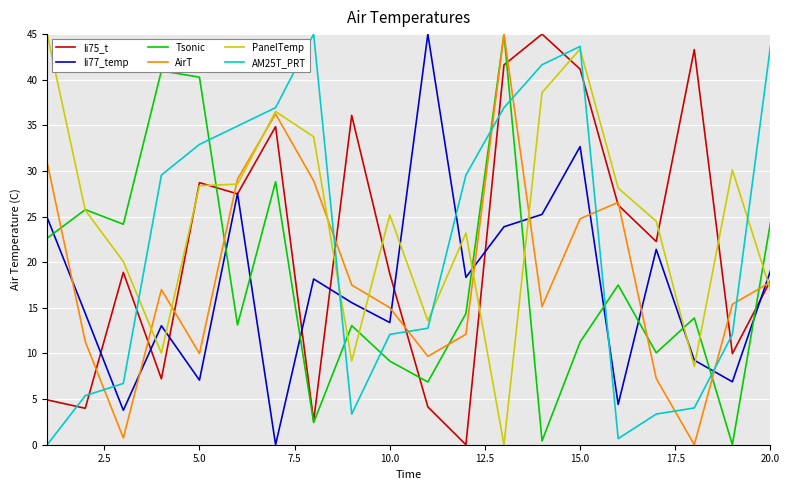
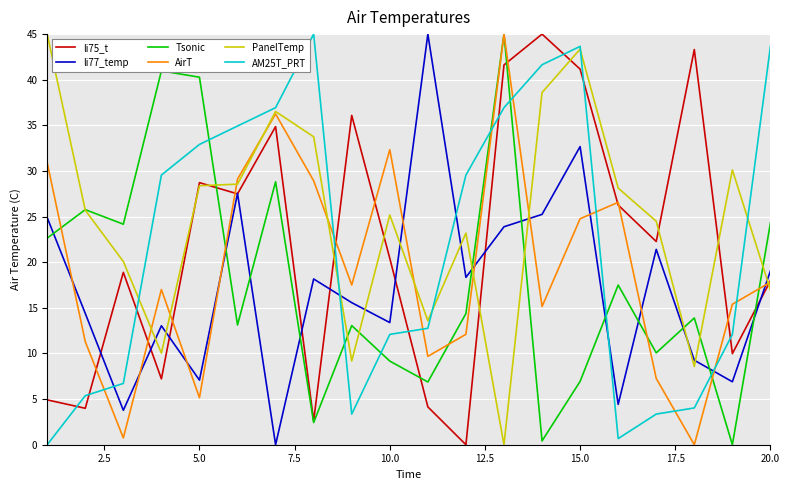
AirT, 5.0: 10 -> 5
li75_t, 10.0: 19 -> 20
AirT, 10.0: 15 -> 32
Tsonic, 15.0: 11 -> 7
